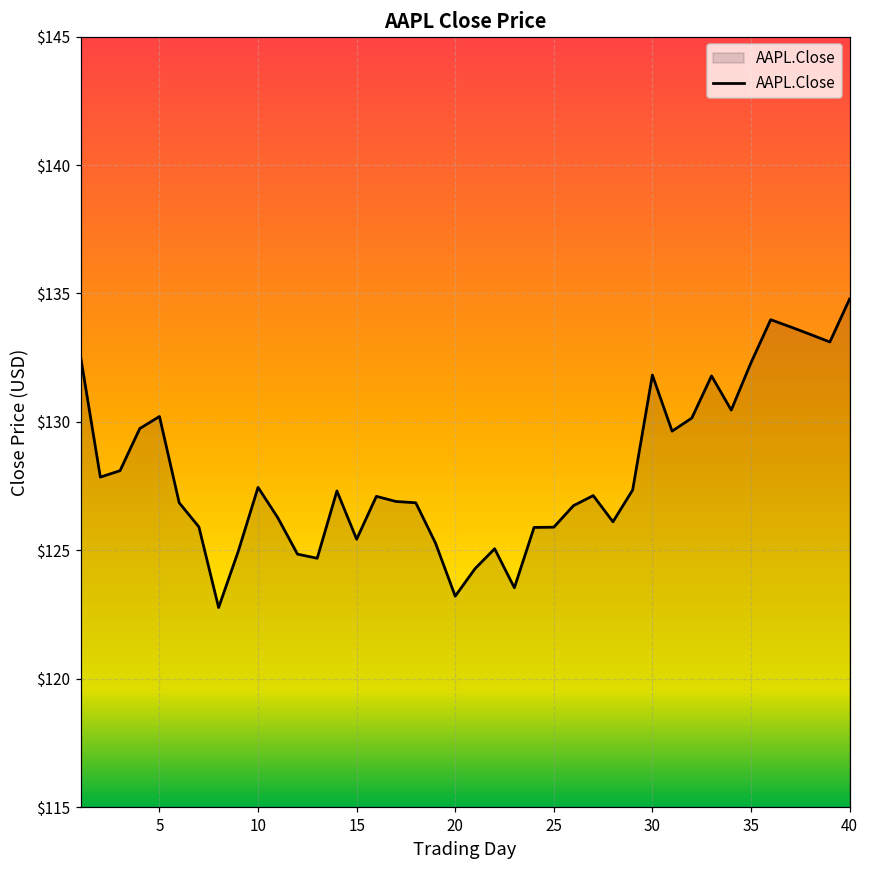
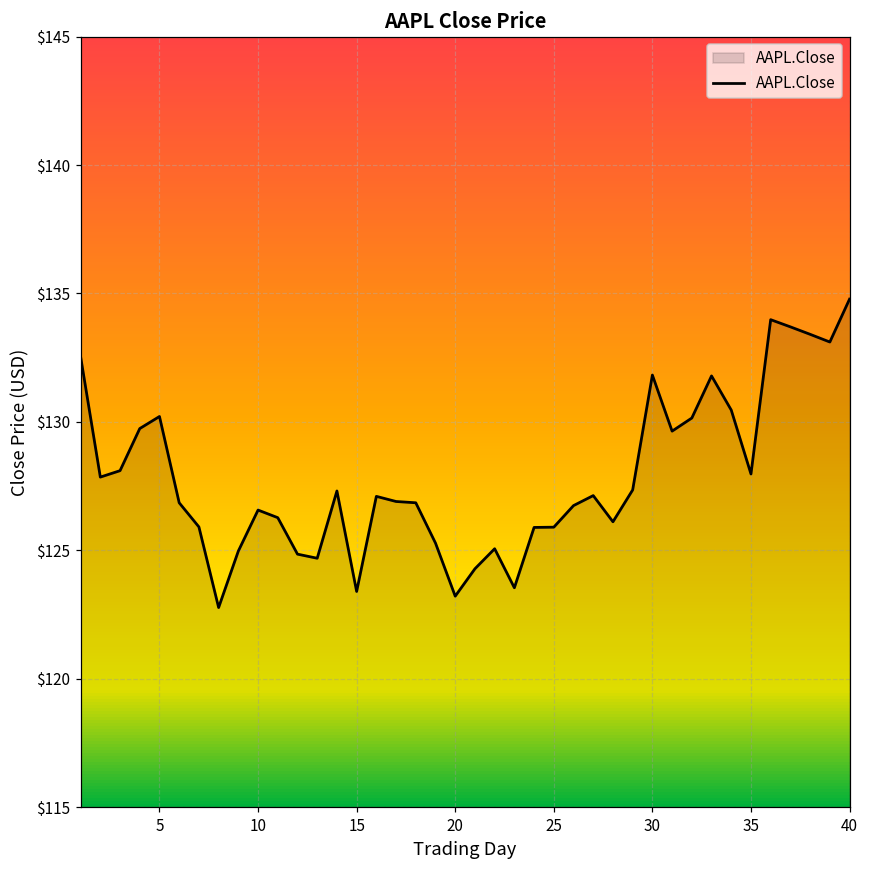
10: $127.4 -> $126.6
15: $125.4 -> $123.4
35: $132.3 -> $128.0
